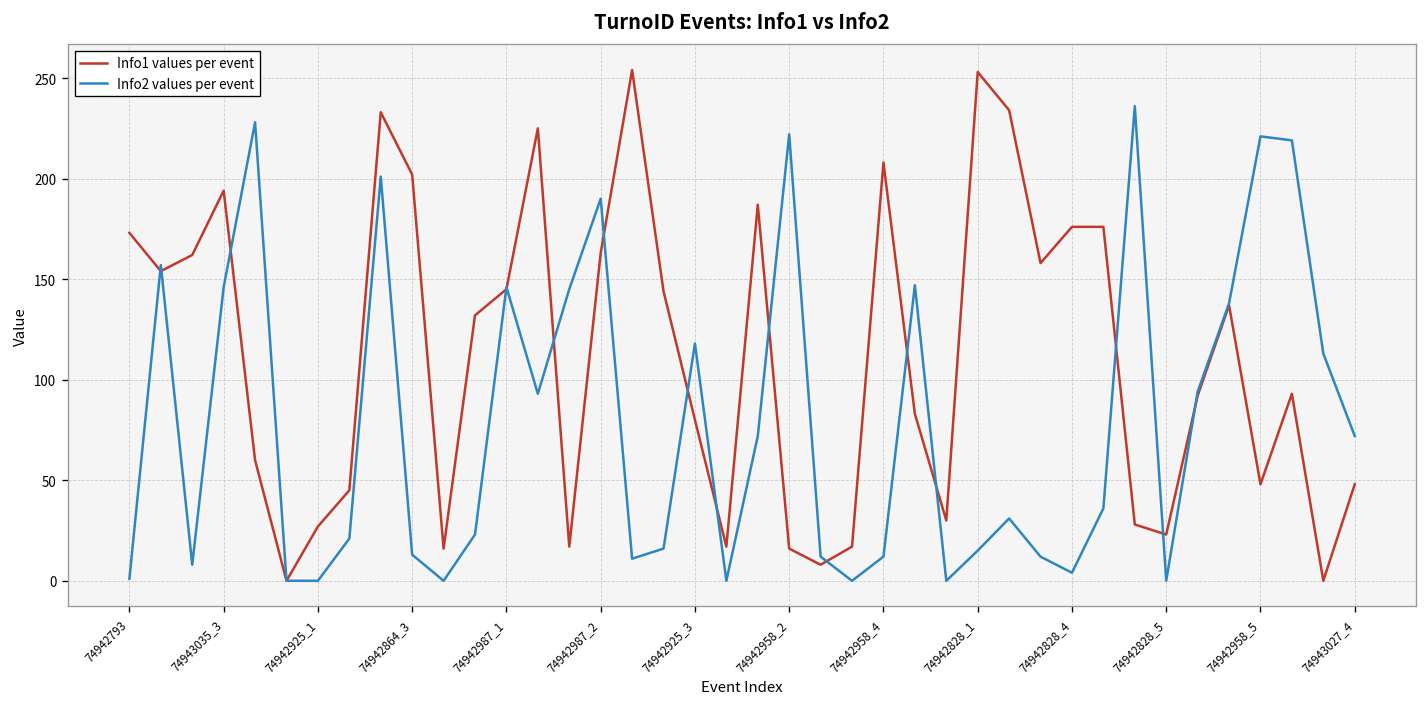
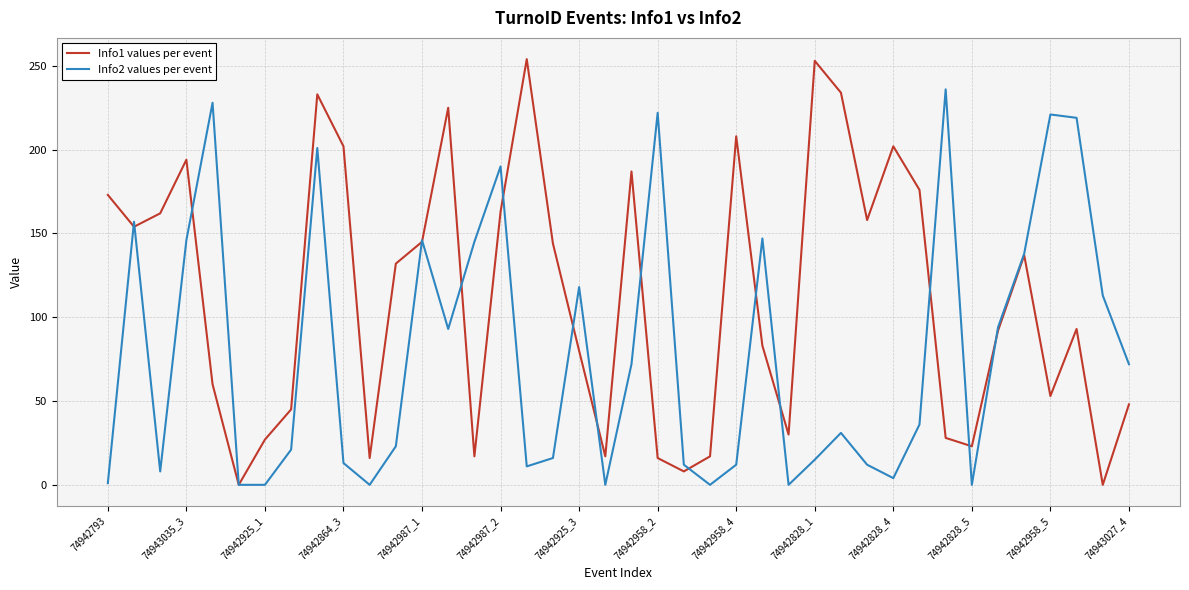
Info1 values per event, 74942828_4: 176 -> 202
Info1 values per event, 74942958_5: 48 -> 53
